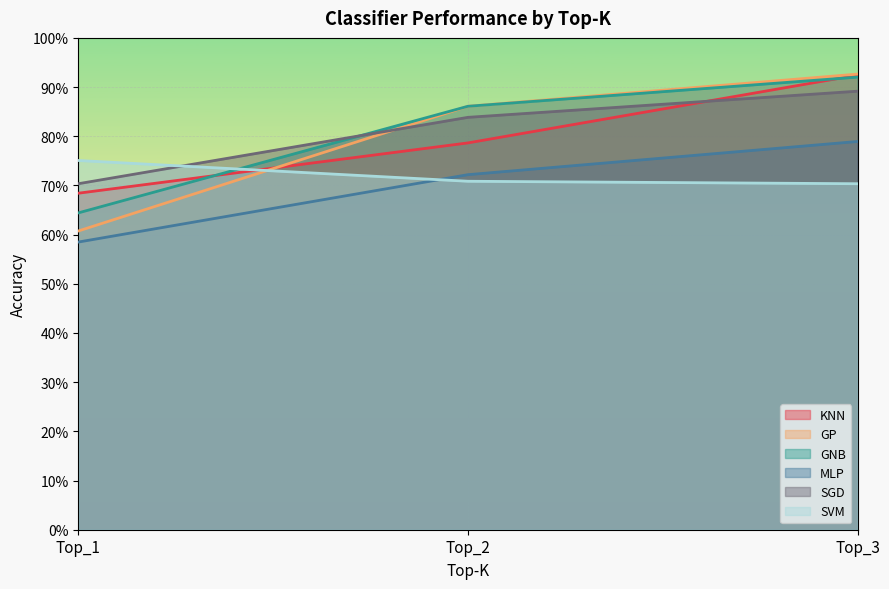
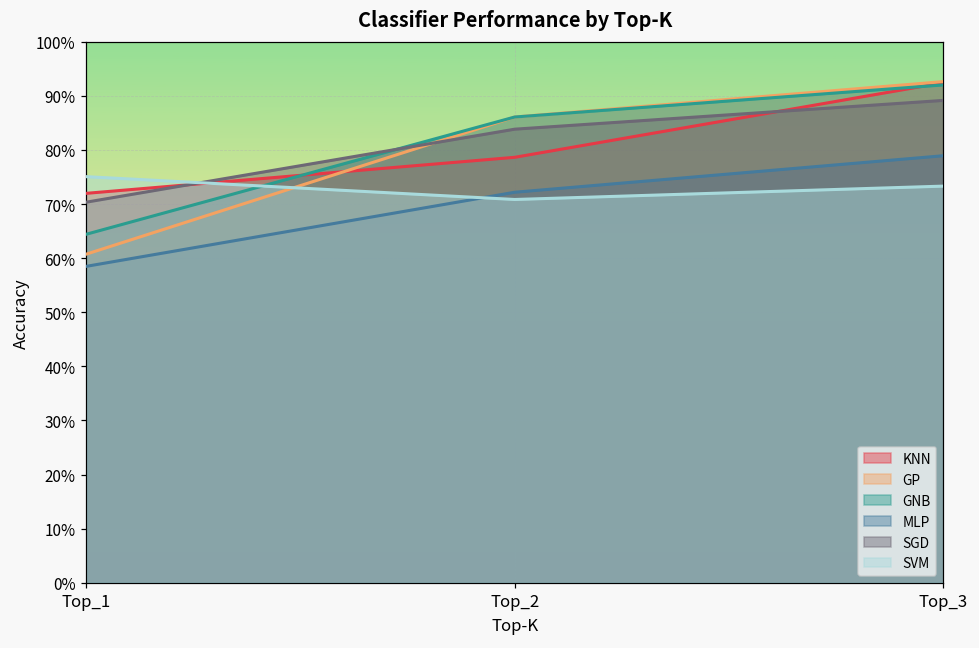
KNN, Top_1: 68% -> 72%
SVM, Top_3: 70% -> 73%
